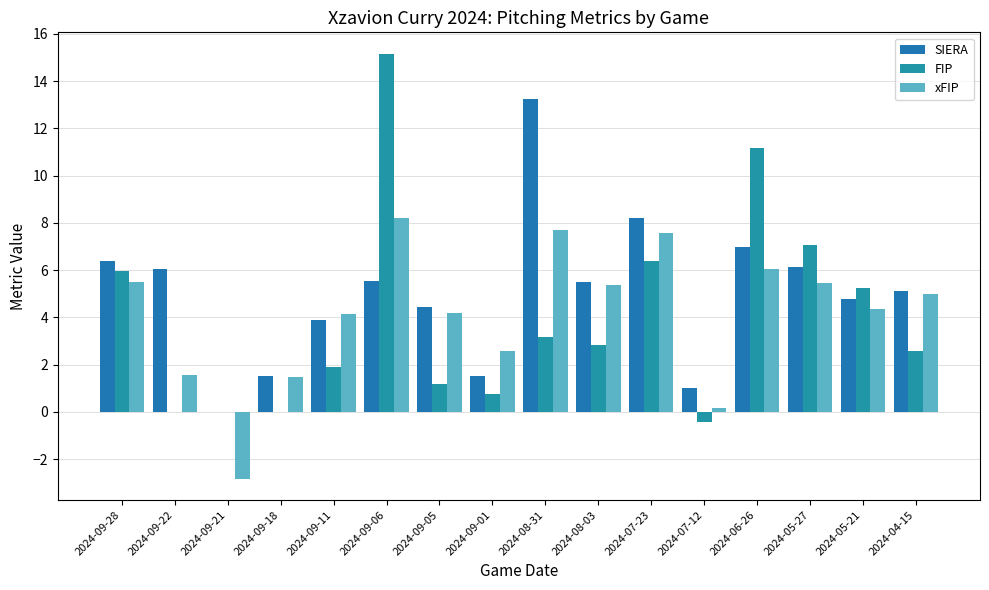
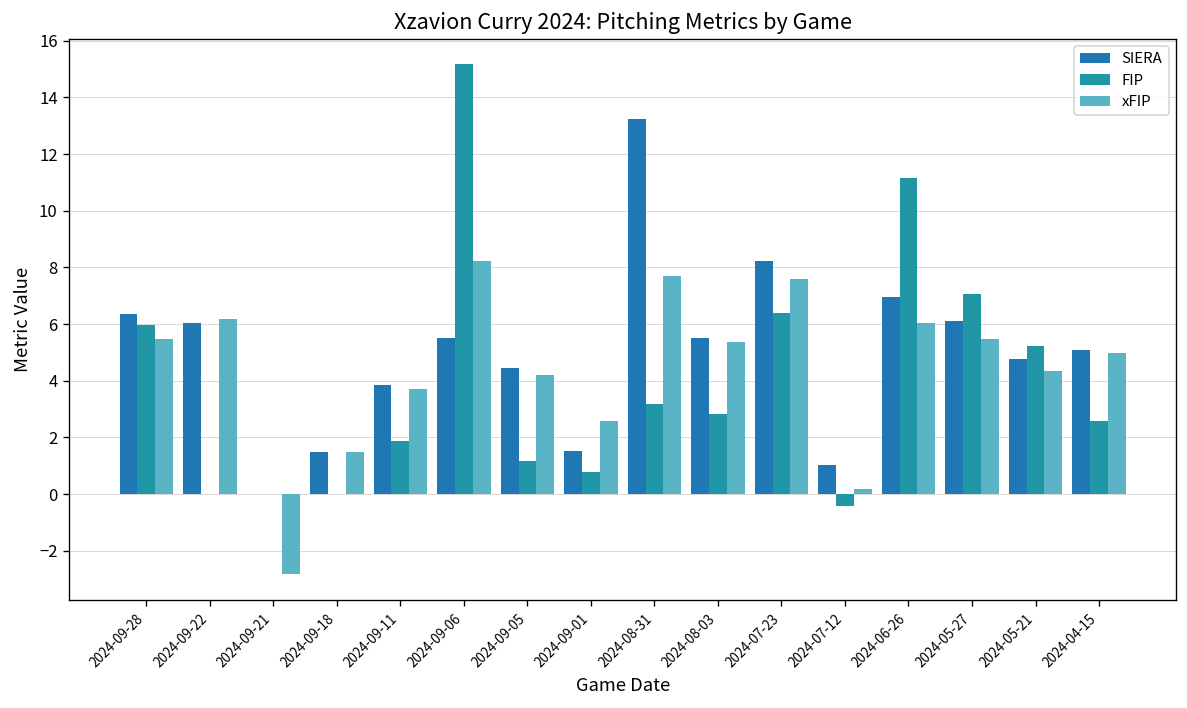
xFIP, 2024-09-22: 1.6 -> 6.2
xFIP, 2024-09-11: 4.1 -> 3.7
